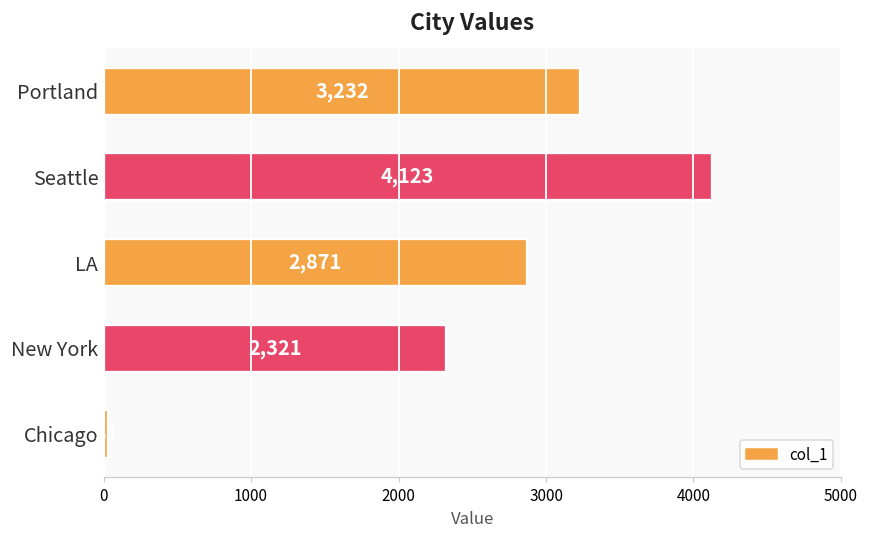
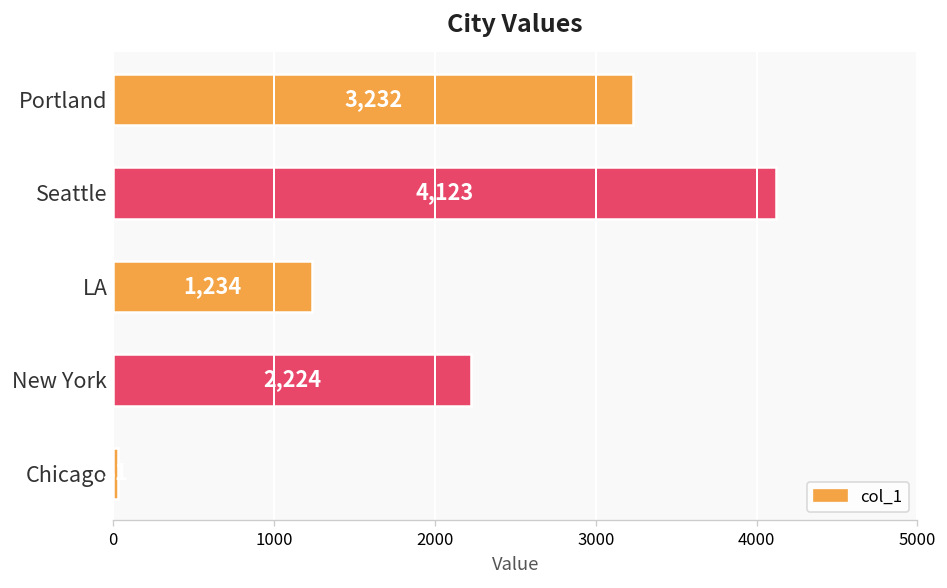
LA: 2,871 -> 1,234
New York: 2,321 -> 2,224
